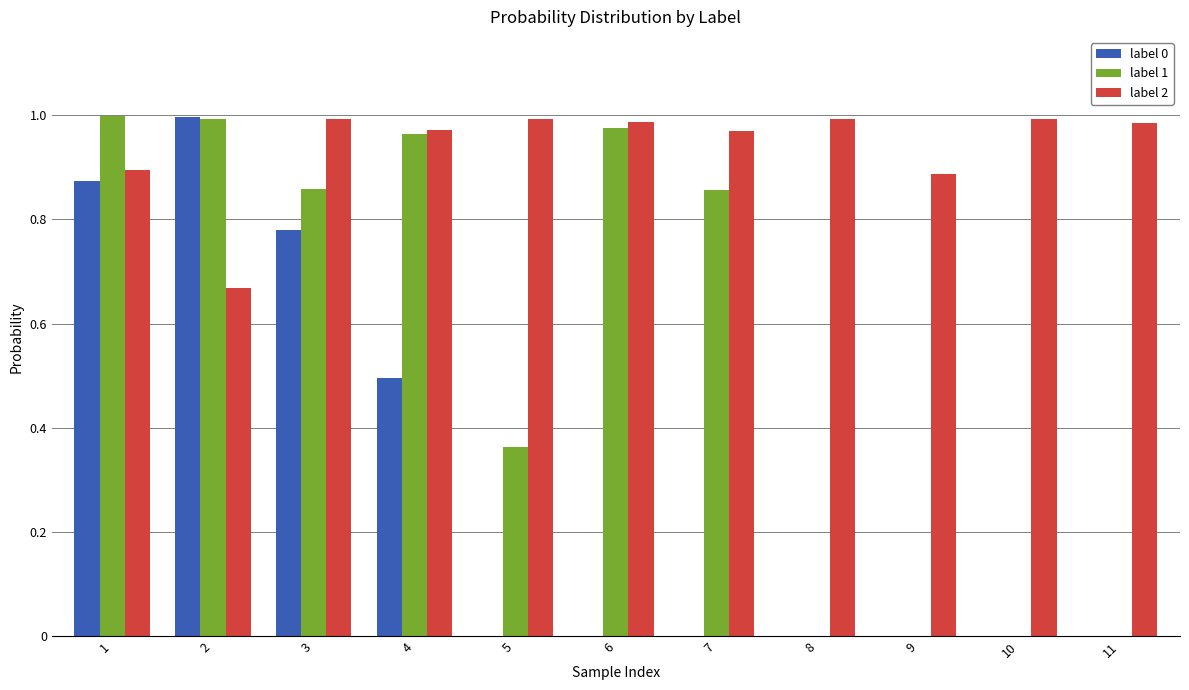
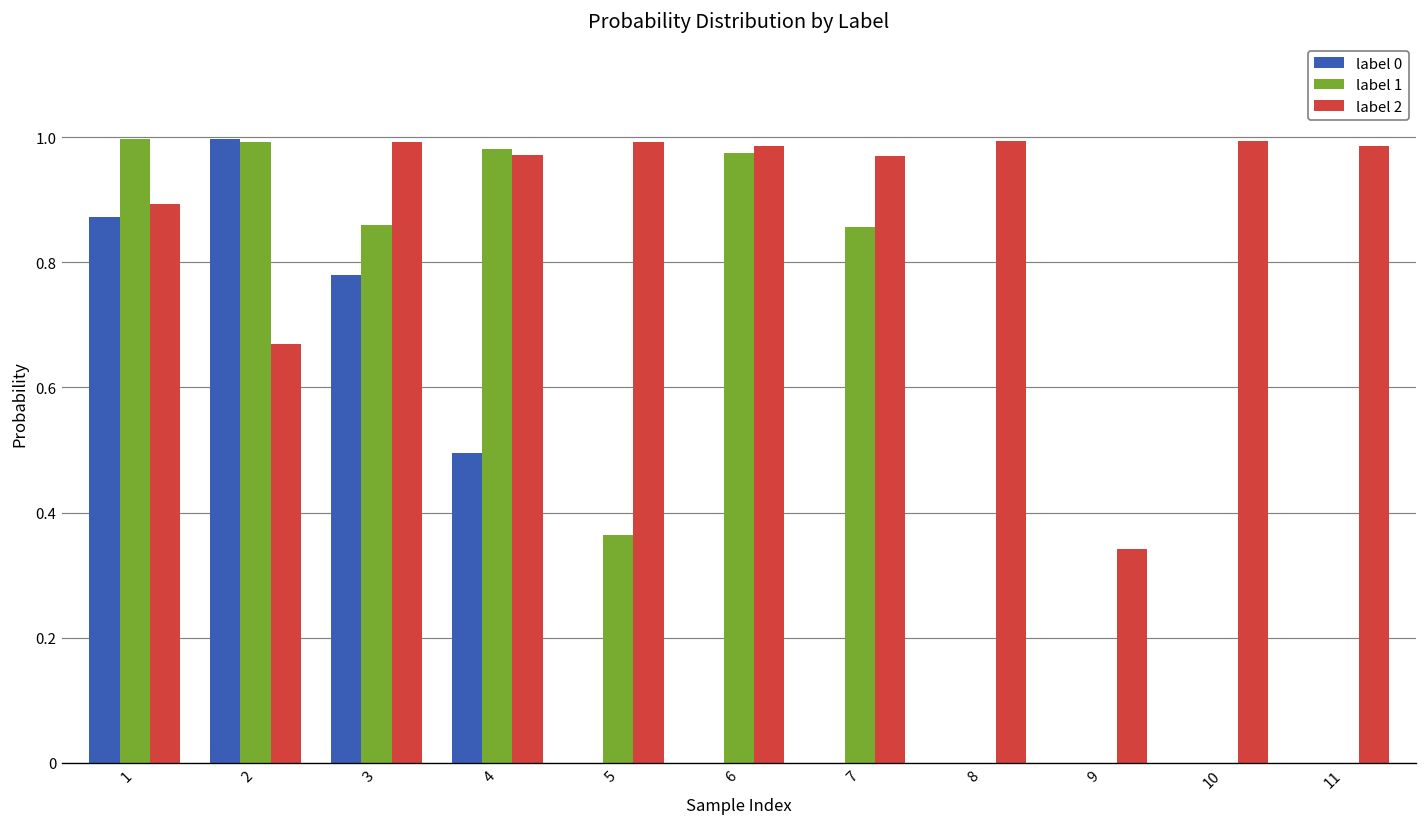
label 1, 4: 0.96 -> 0.98
label 2, 9: 0.89 -> 0.34
